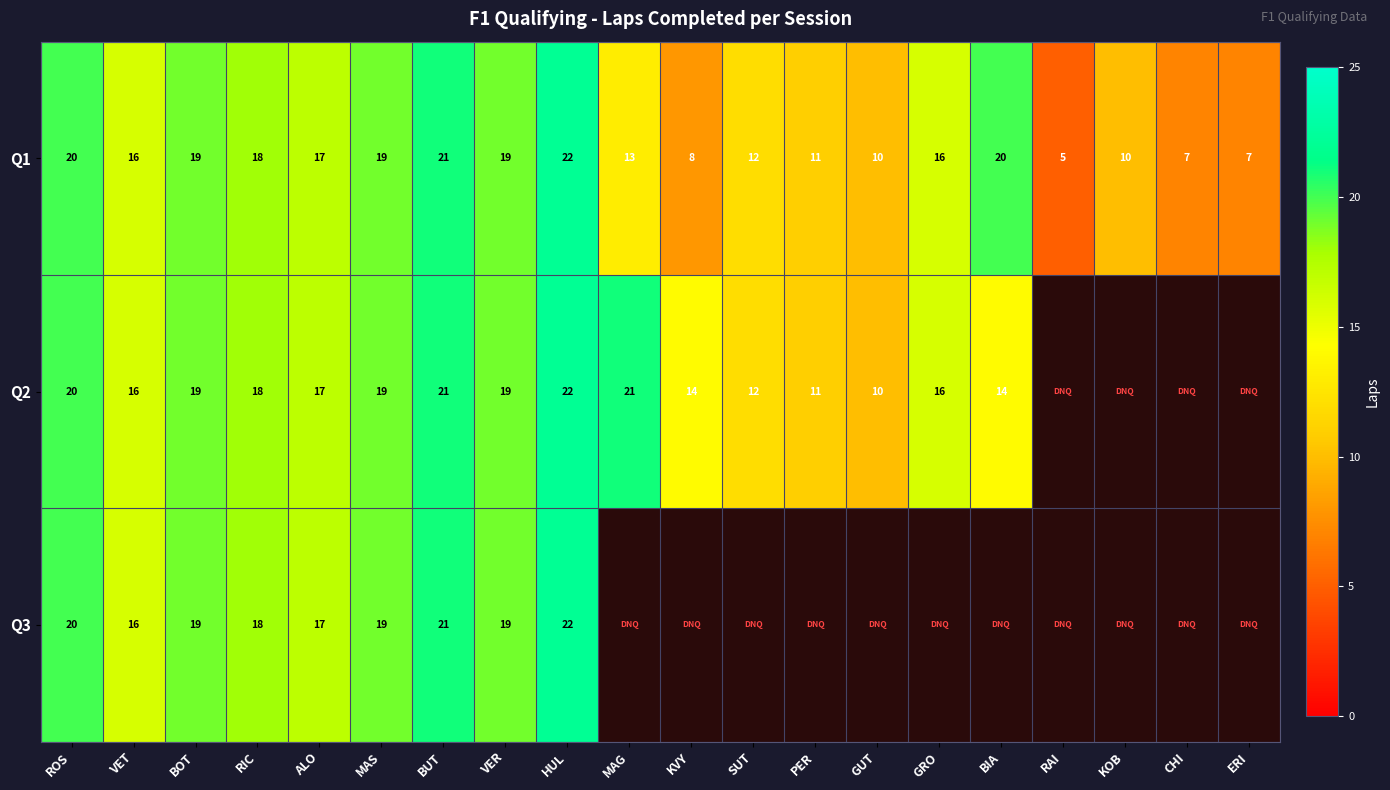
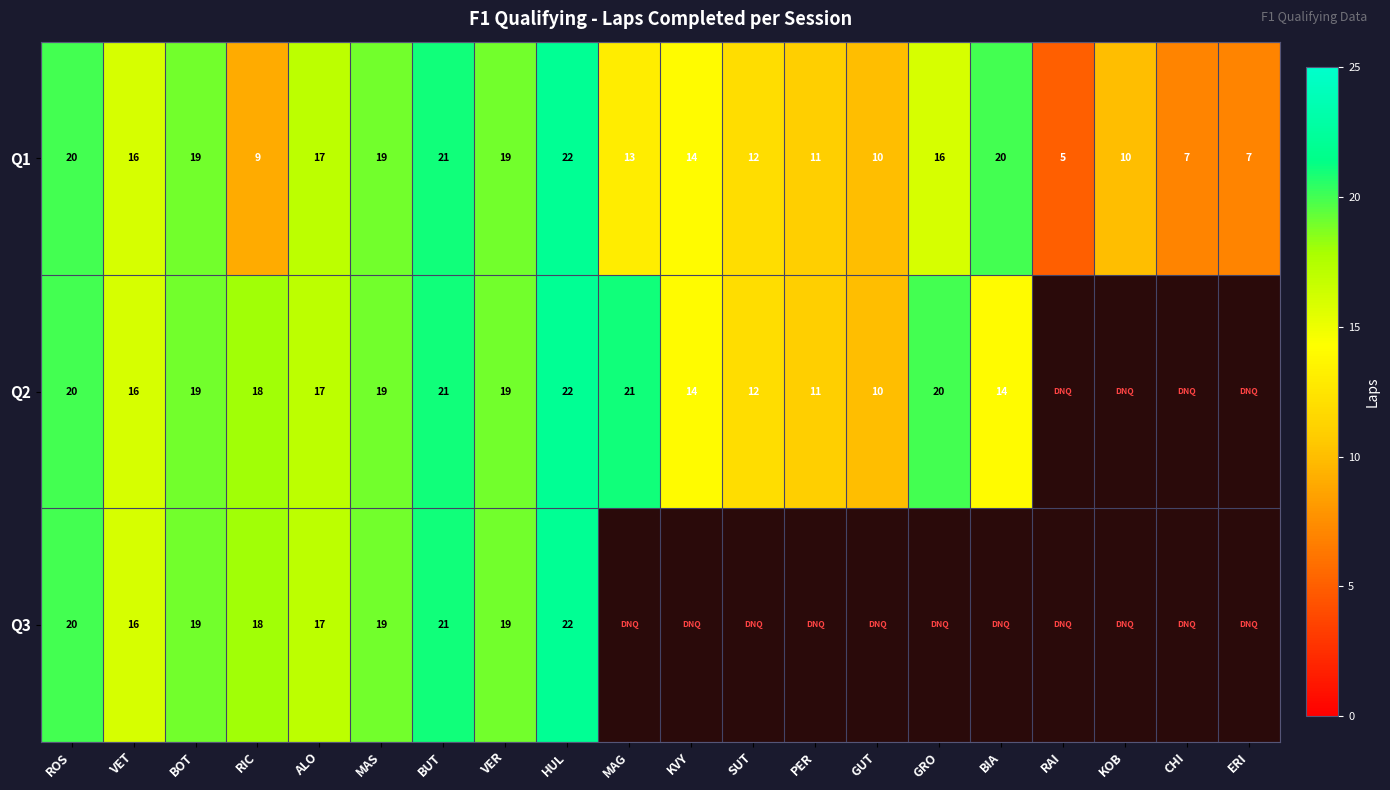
Q1, RIC: 18 -> 9
Q1, KVY: 8 -> 14
Q2, GRO: 16 -> 20
